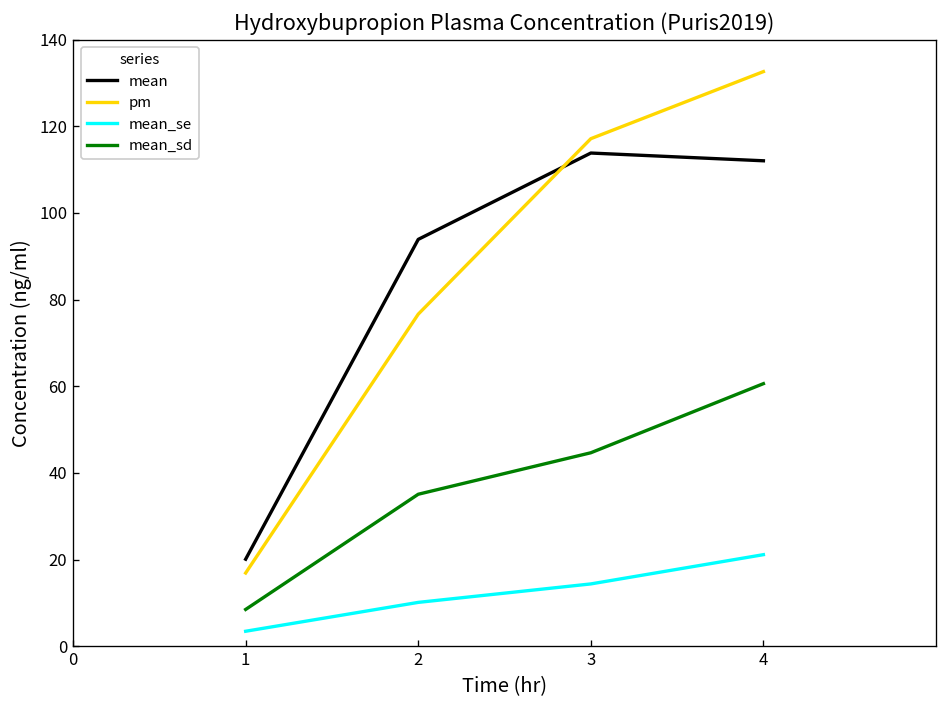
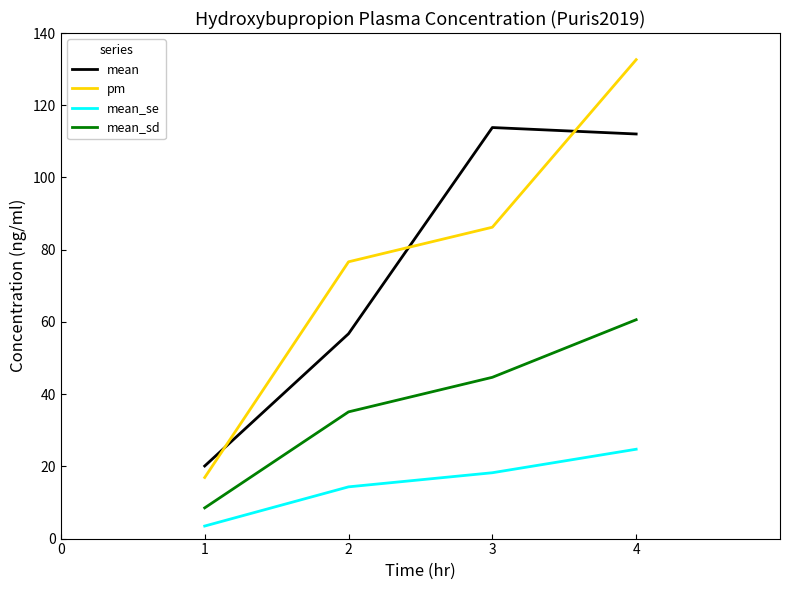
mean, 2: 94 -> 57
mean_se, 2: 10 -> 14
pm, 3: 117 -> 86
mean_se, 3: 14 -> 18
mean_se, 4: 21 -> 25
